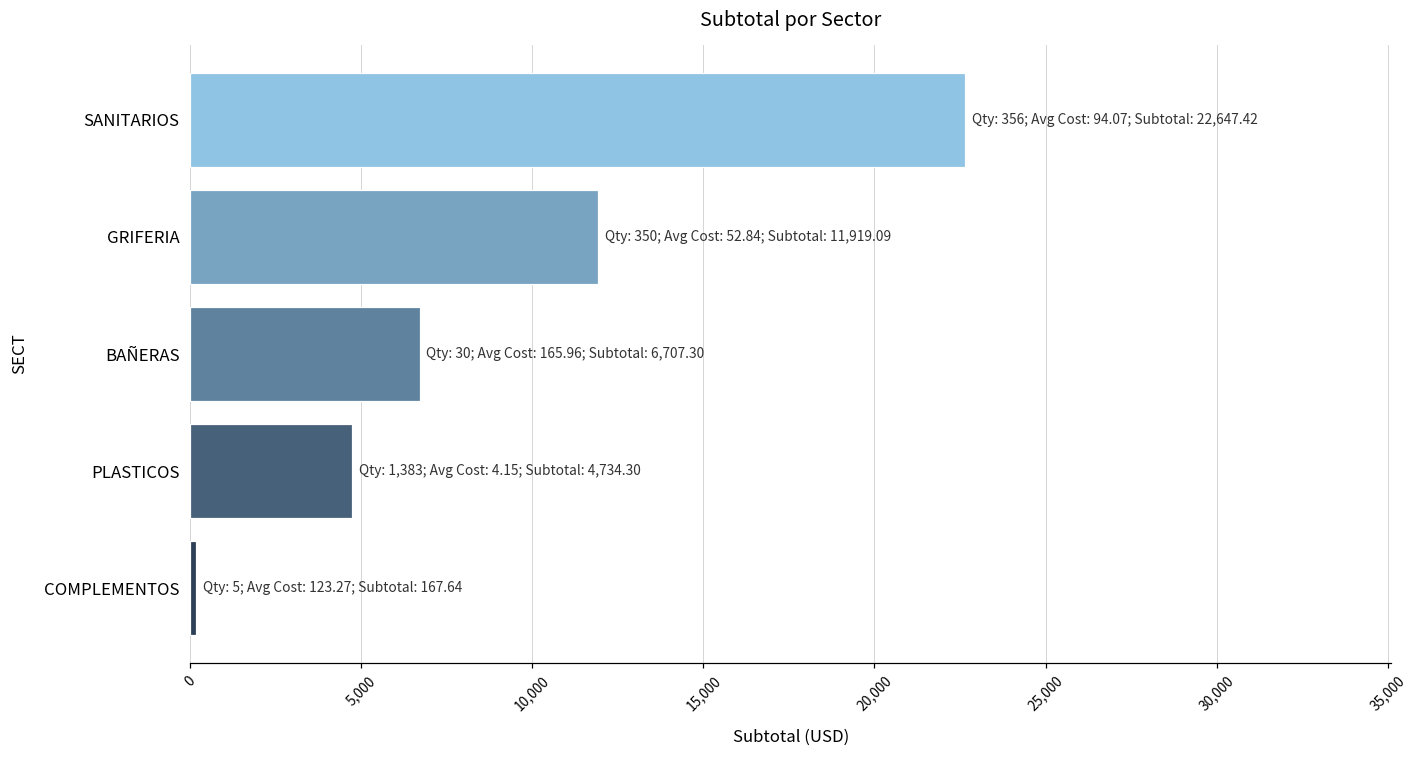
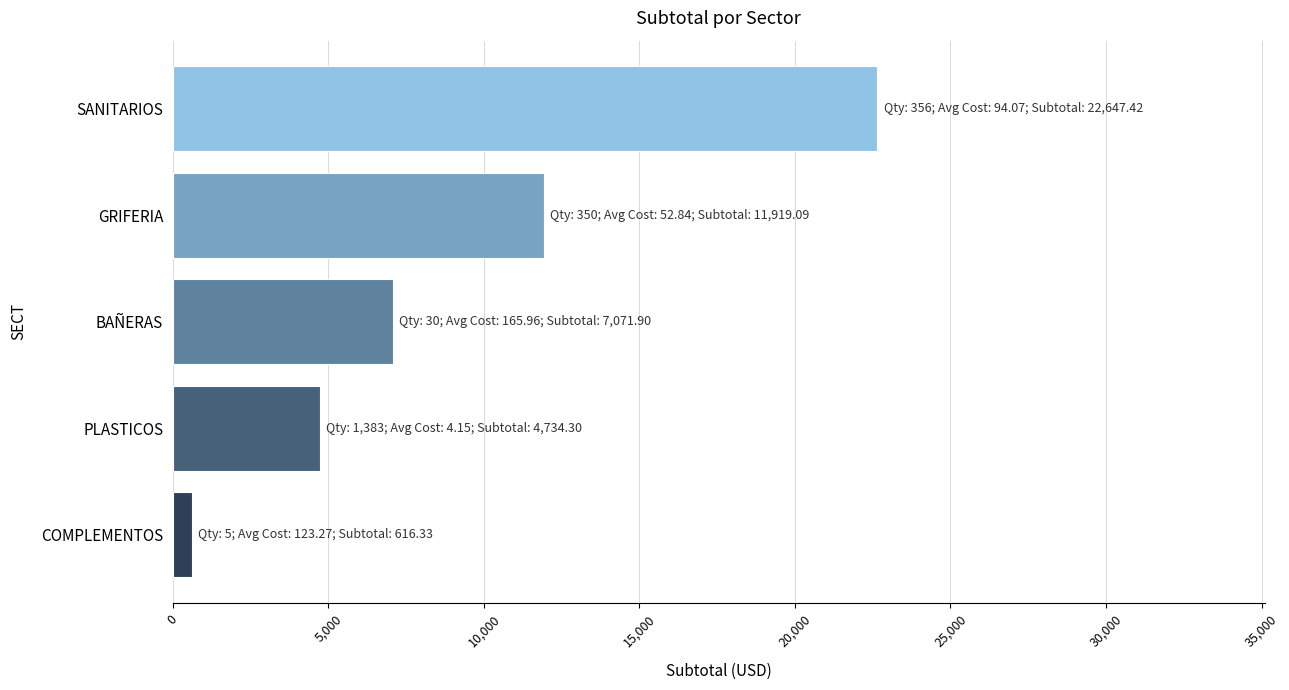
BAÑERAS: 6,707.30 -> 7,071.90
COMPLEMENTOS: 167.64 -> 616.33
